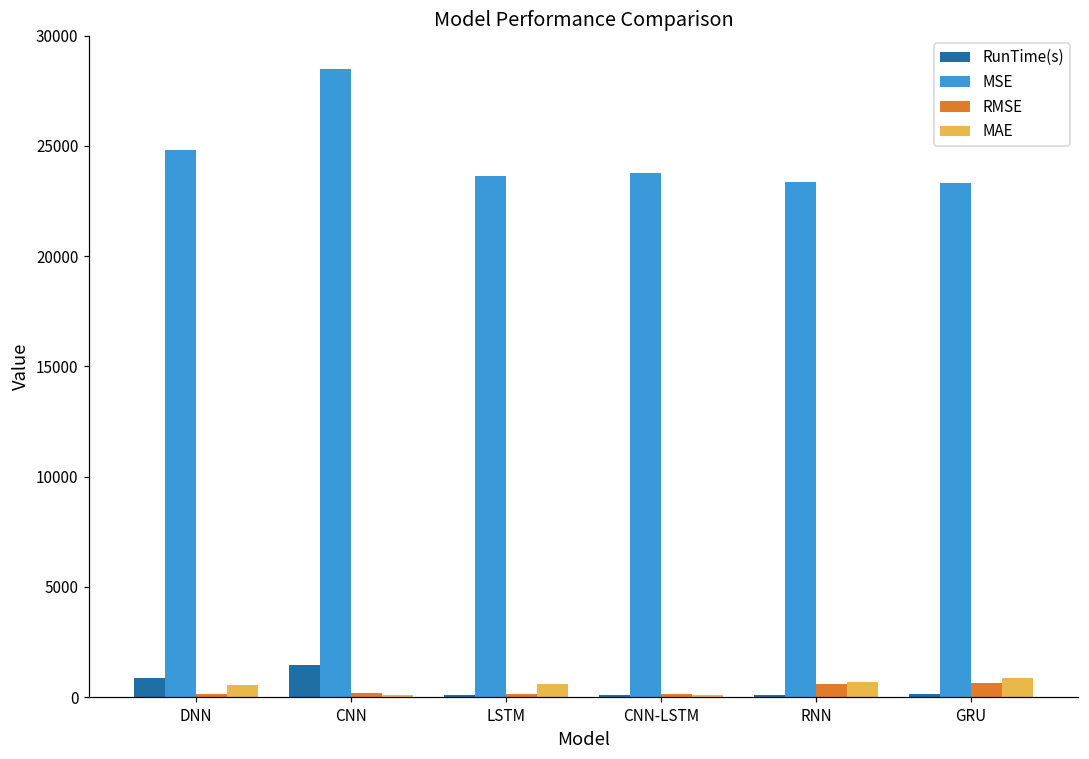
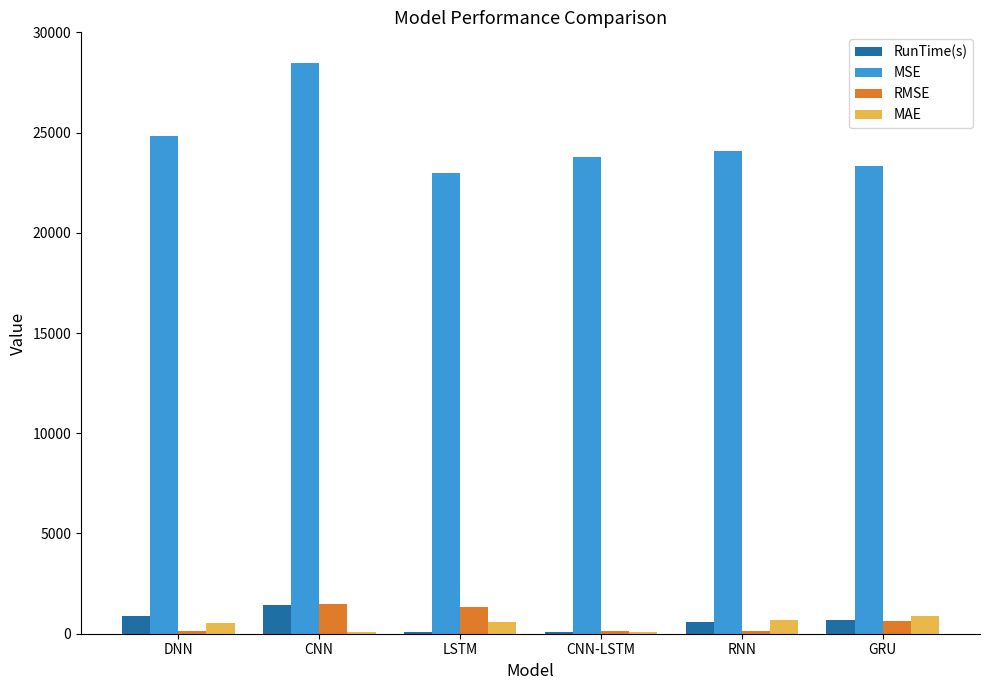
RMSE, CNN: 200 -> 1500
MSE, LSTM: 23700 -> 23000
RMSE, LSTM: 200 -> 1300
RunTime(s), RNN: 100 -> 600
MSE, RNN: 23400 -> 24100
RMSE, RNN: 600 -> 200
RunTime(s), GRU: 100 -> 700
